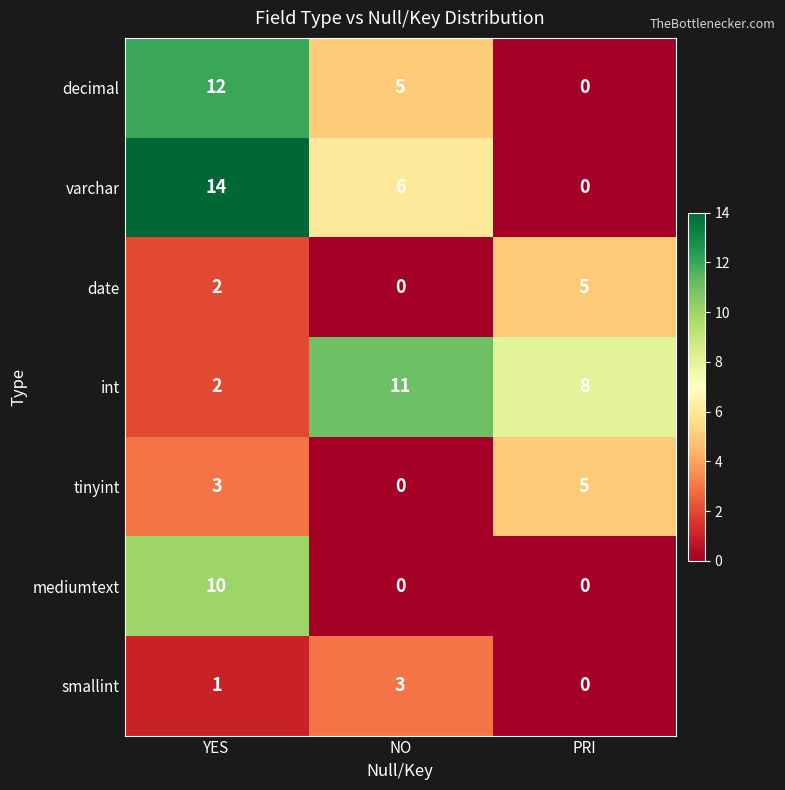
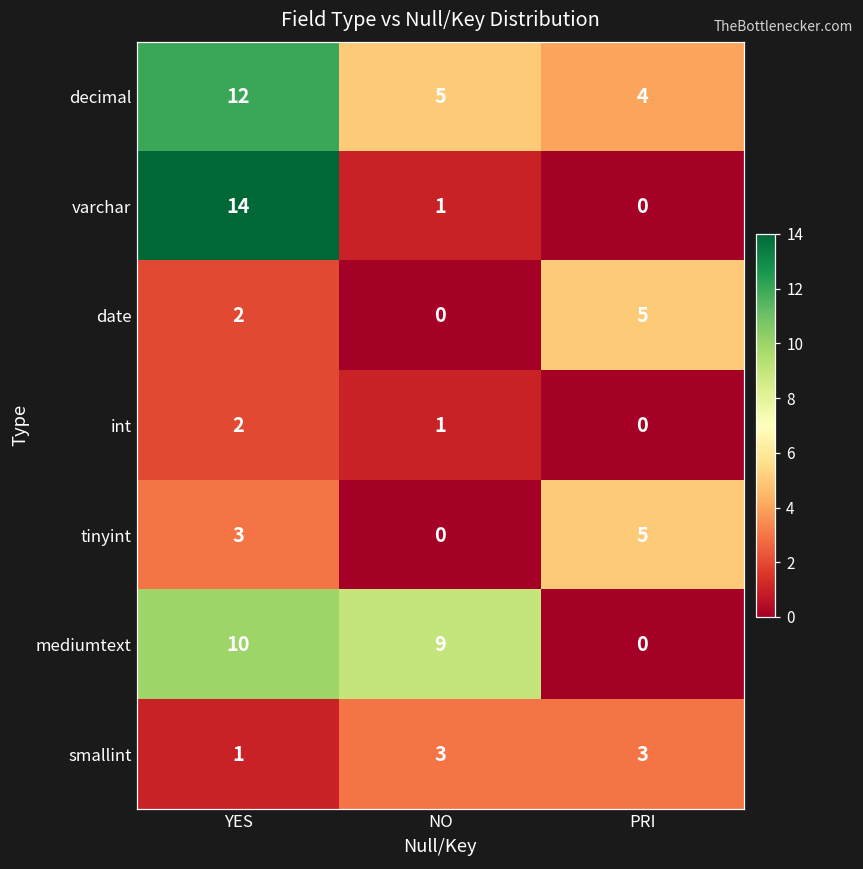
decimal, PRI: 0 -> 4
varchar, NO: 6 -> 1
int, NO: 11 -> 1
int, PRI: 8 -> 0
mediumtext, NO: 0 -> 9
smallint, PRI: 0 -> 3
